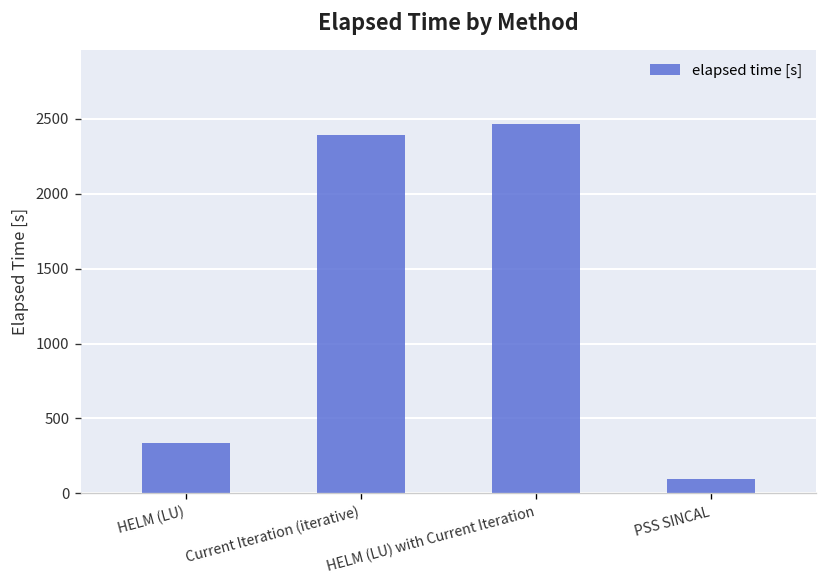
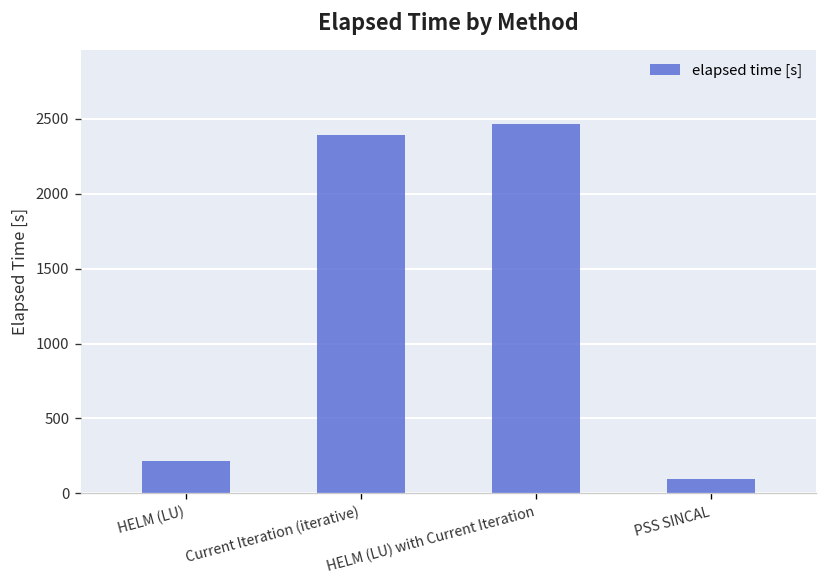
HELM (LU): 330 -> 210
